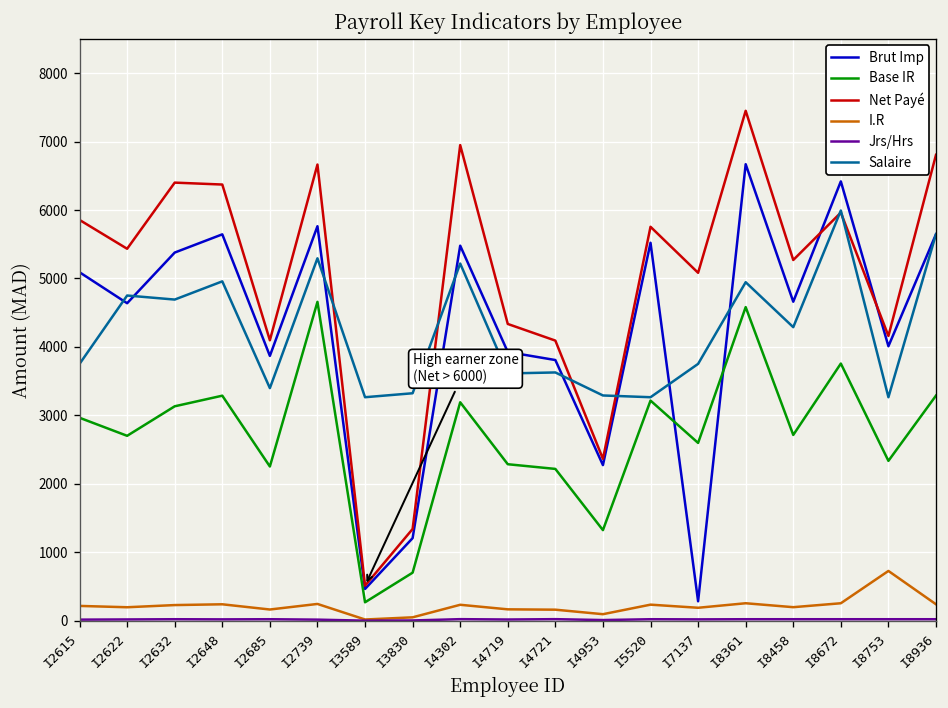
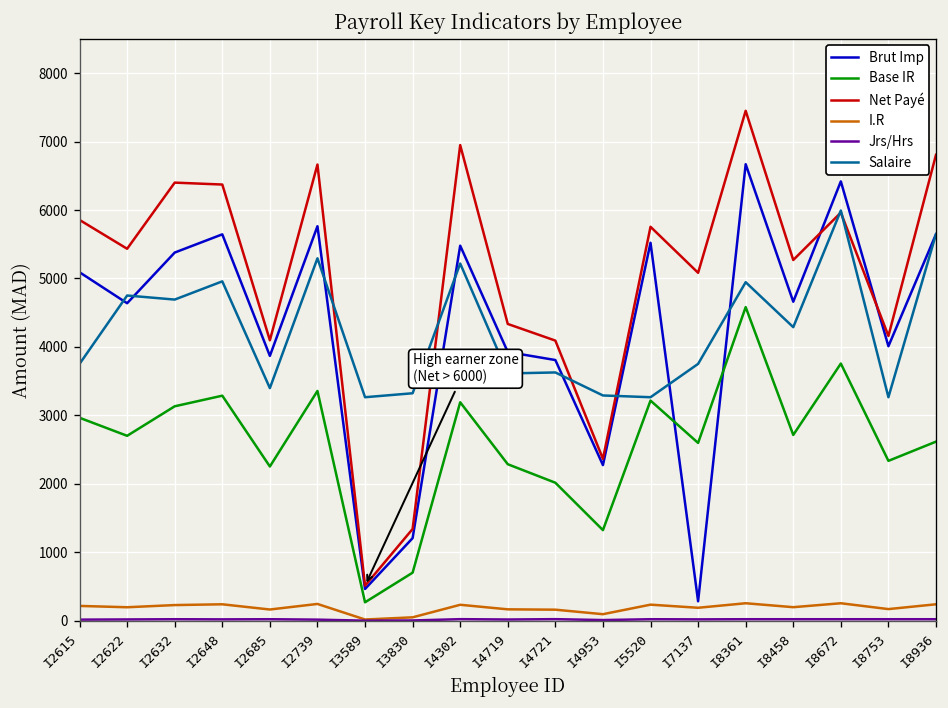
Base IR, I2739: 4700 -> 3400
Base IR, I4721: 2200 -> 2000
I.R, I8753: 700 -> 200
Base IR, I8936: 3300 -> 2600
